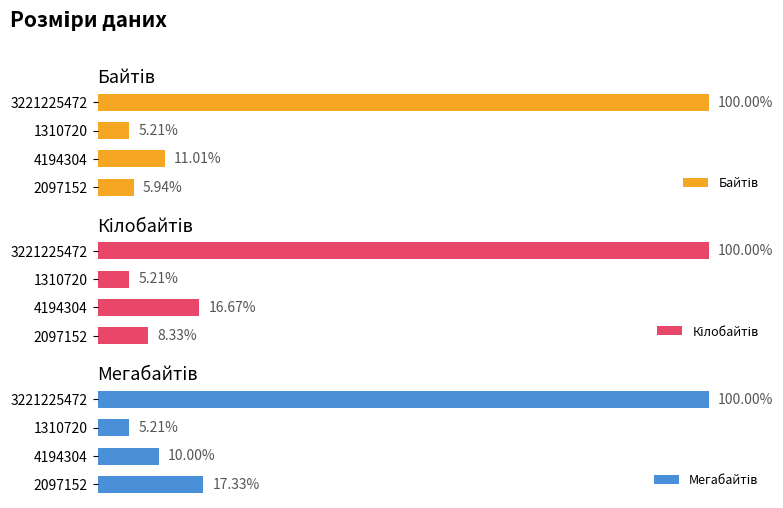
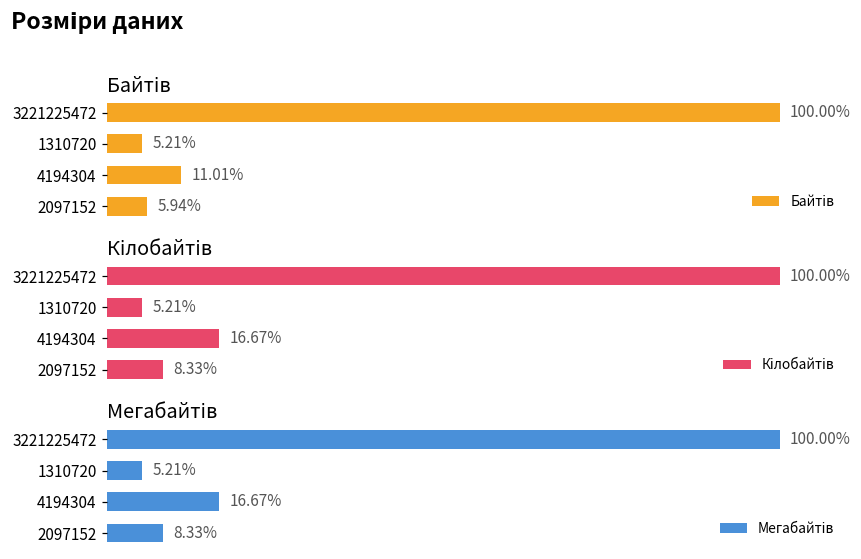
Мегабайтів, 4194304: 10.00% -> 16.67%
Мегабайтів, 2097152: 17.33% -> 8.33%
